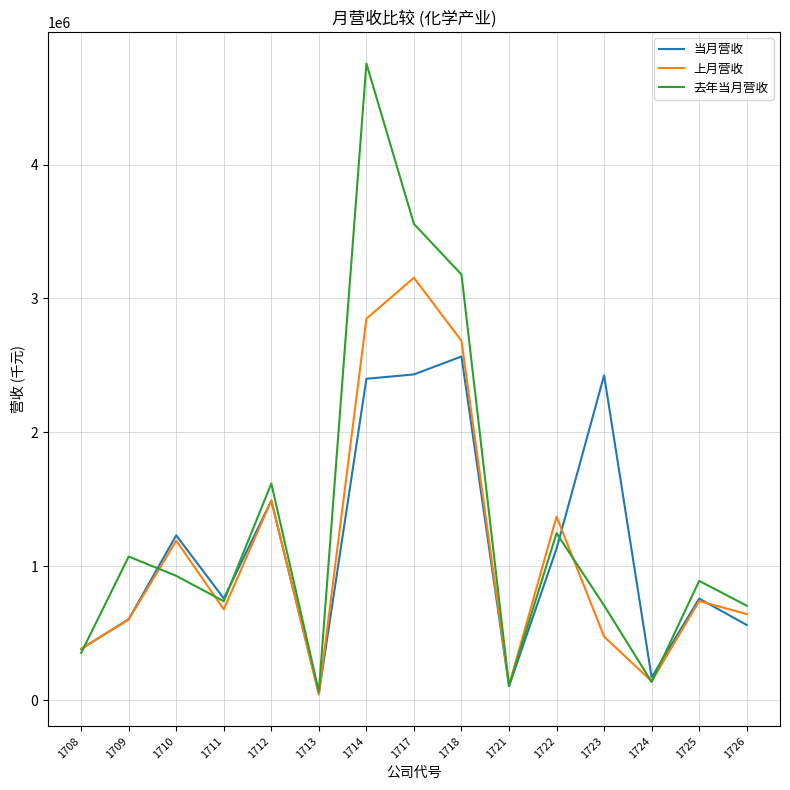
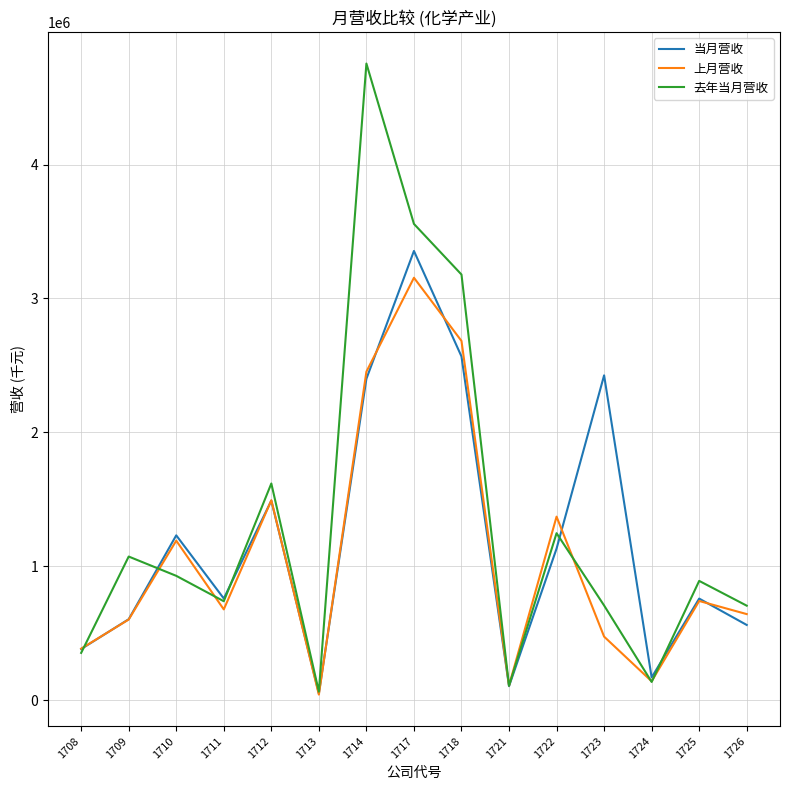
上月营收, 1714: 2850000 -> 2450000
当月营收, 1717: 2430000 -> 3360000
